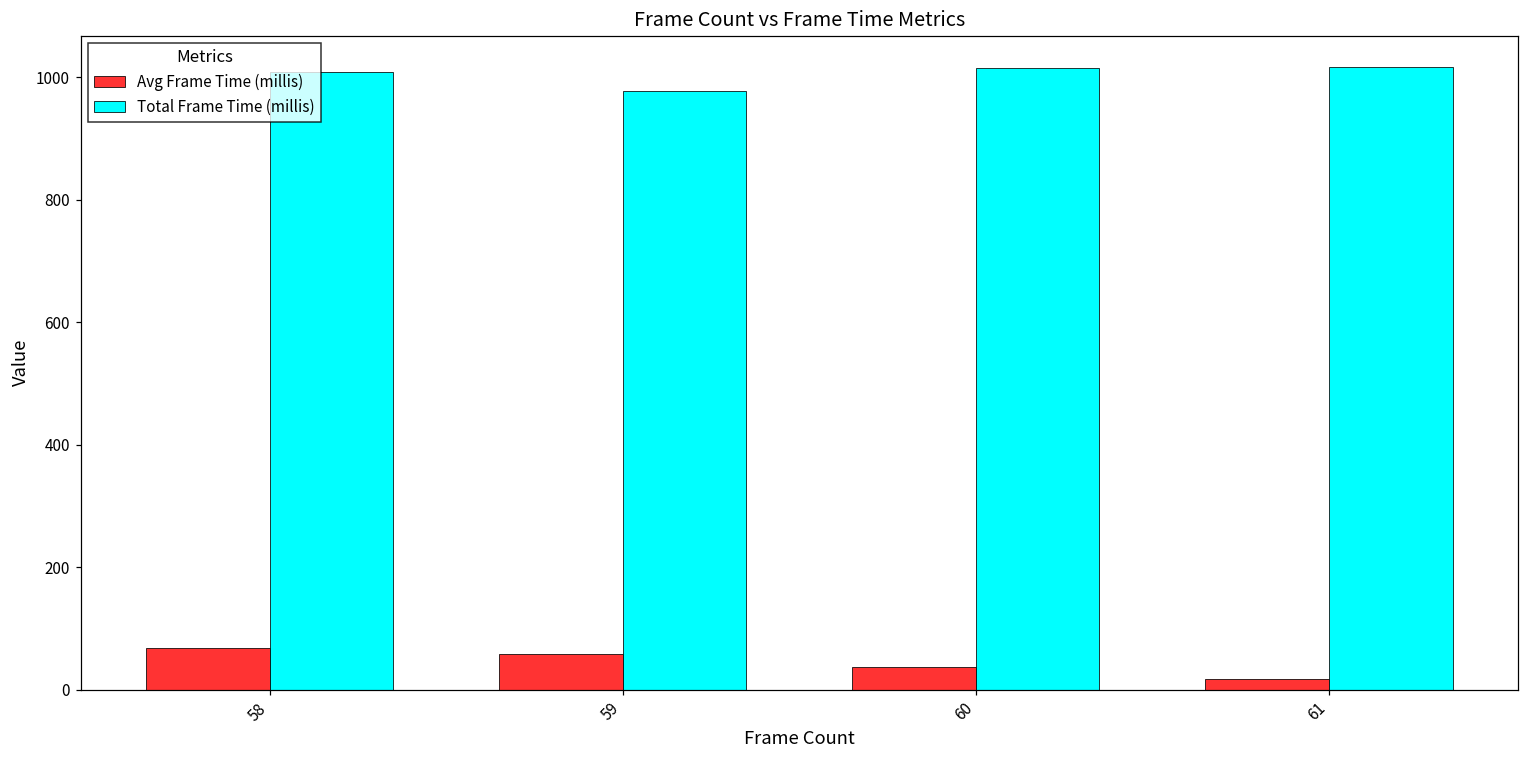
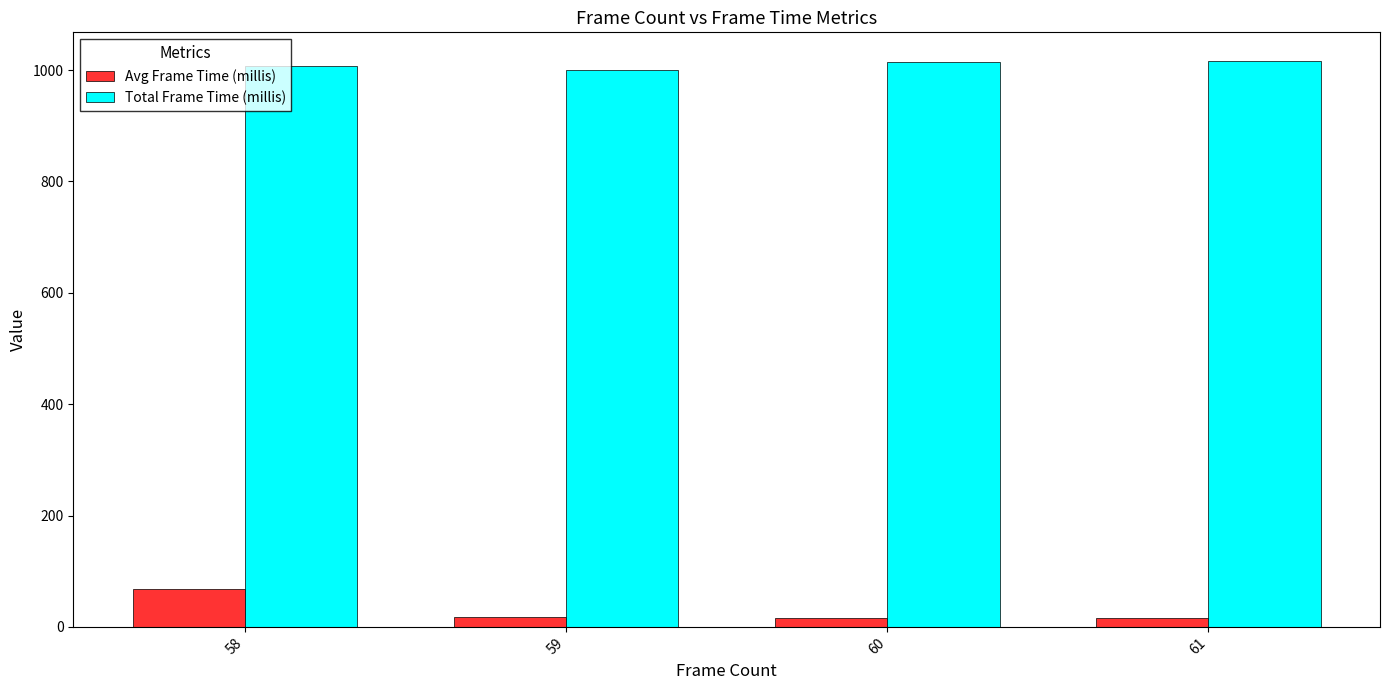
Avg Frame Time (millis), 59: 60 -> 20
Total Frame Time (millis), 59: 980 -> 1000
Avg Frame Time (millis), 60: 40 -> 20
